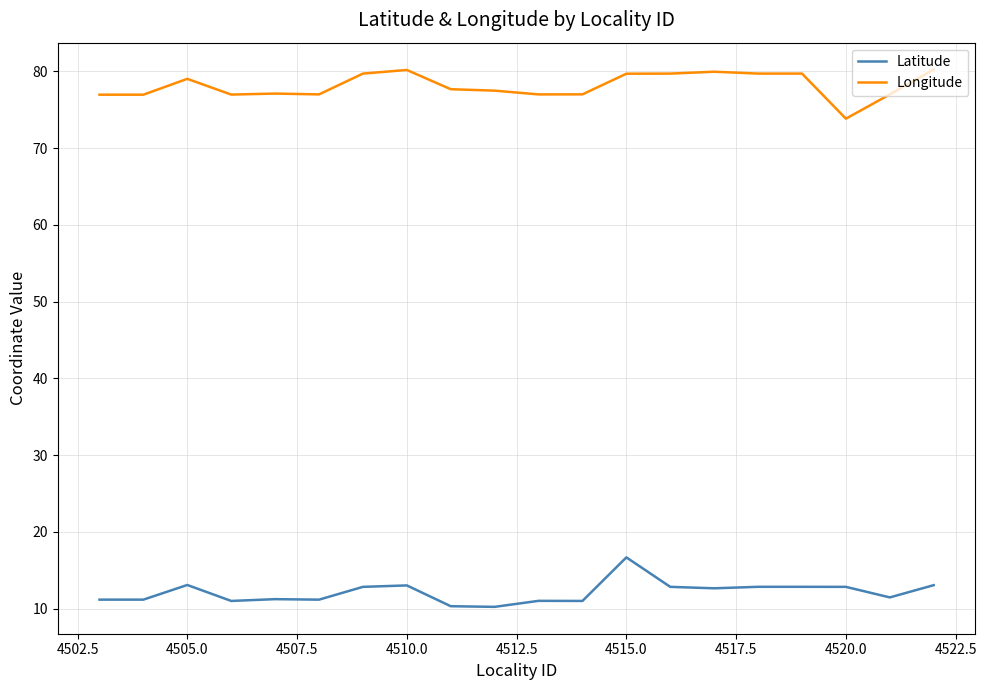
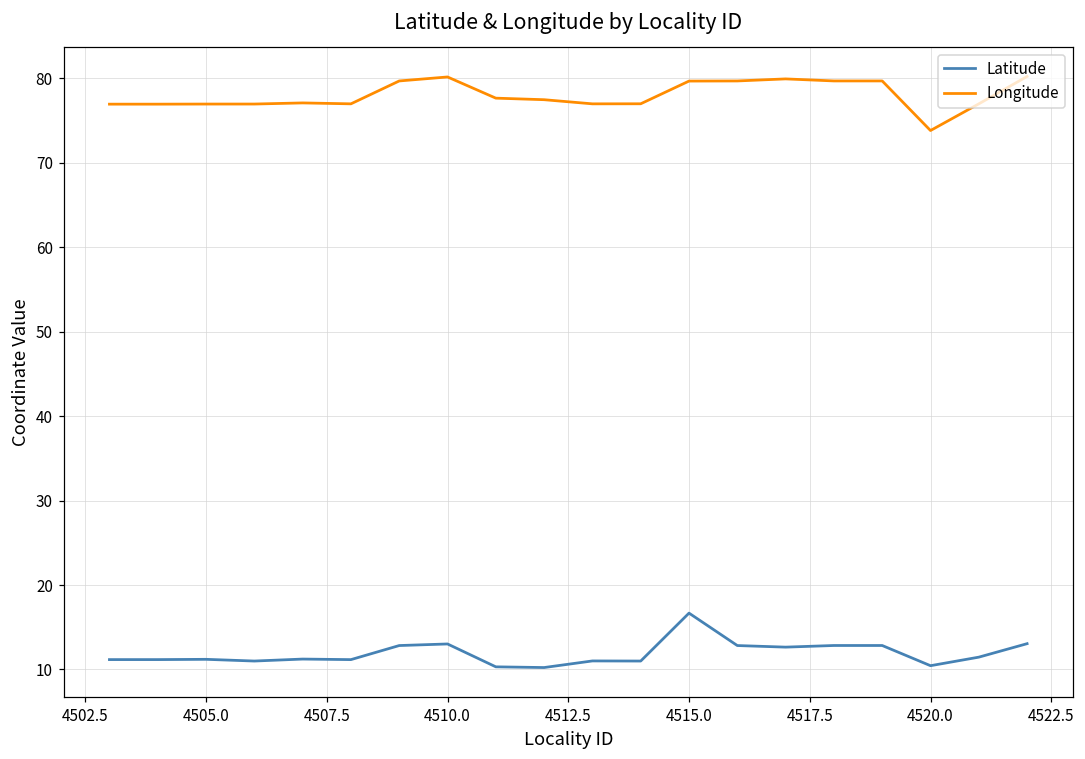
Latitude, 4505.0: 13 -> 11
Longitude, 4505.0: 79 -> 77
Latitude, 4520.0: 13 -> 10
